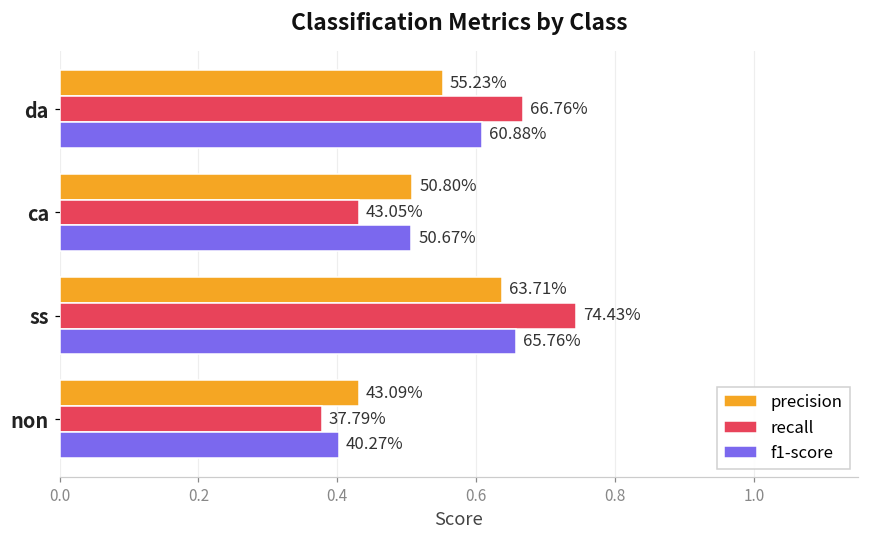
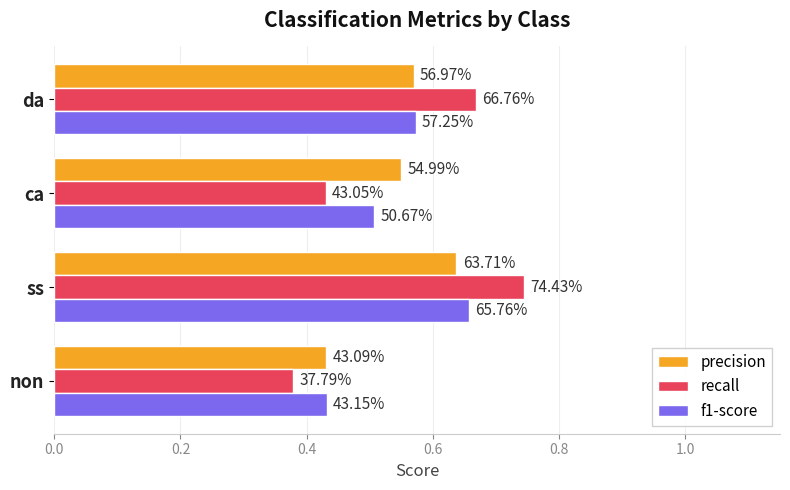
precision, da: 55.23% -> 56.97%
f1-score, da: 60.88% -> 57.25%
precision, ca: 50.80% -> 54.99%
f1-score, non: 40.27% -> 43.15%
